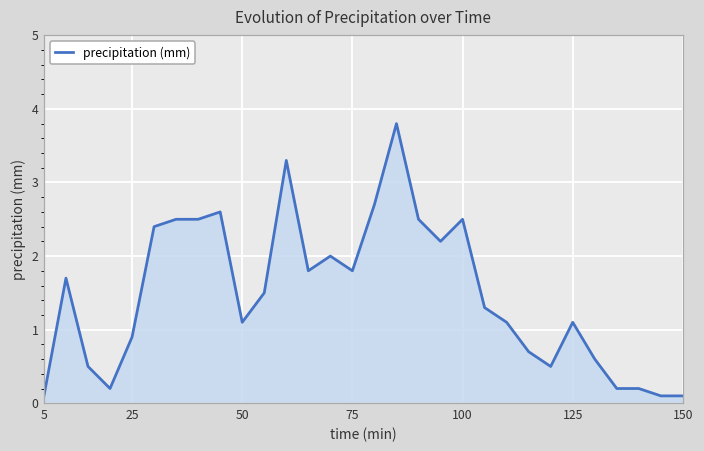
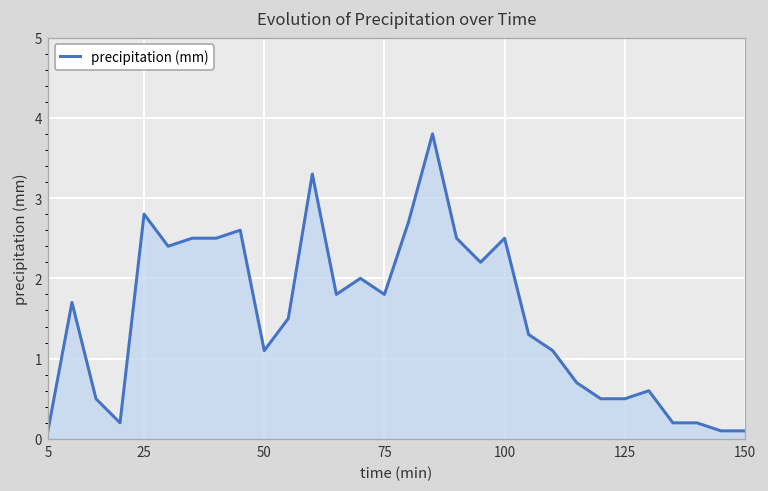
25: 0.9 -> 2.8
125: 1.1 -> 0.5
